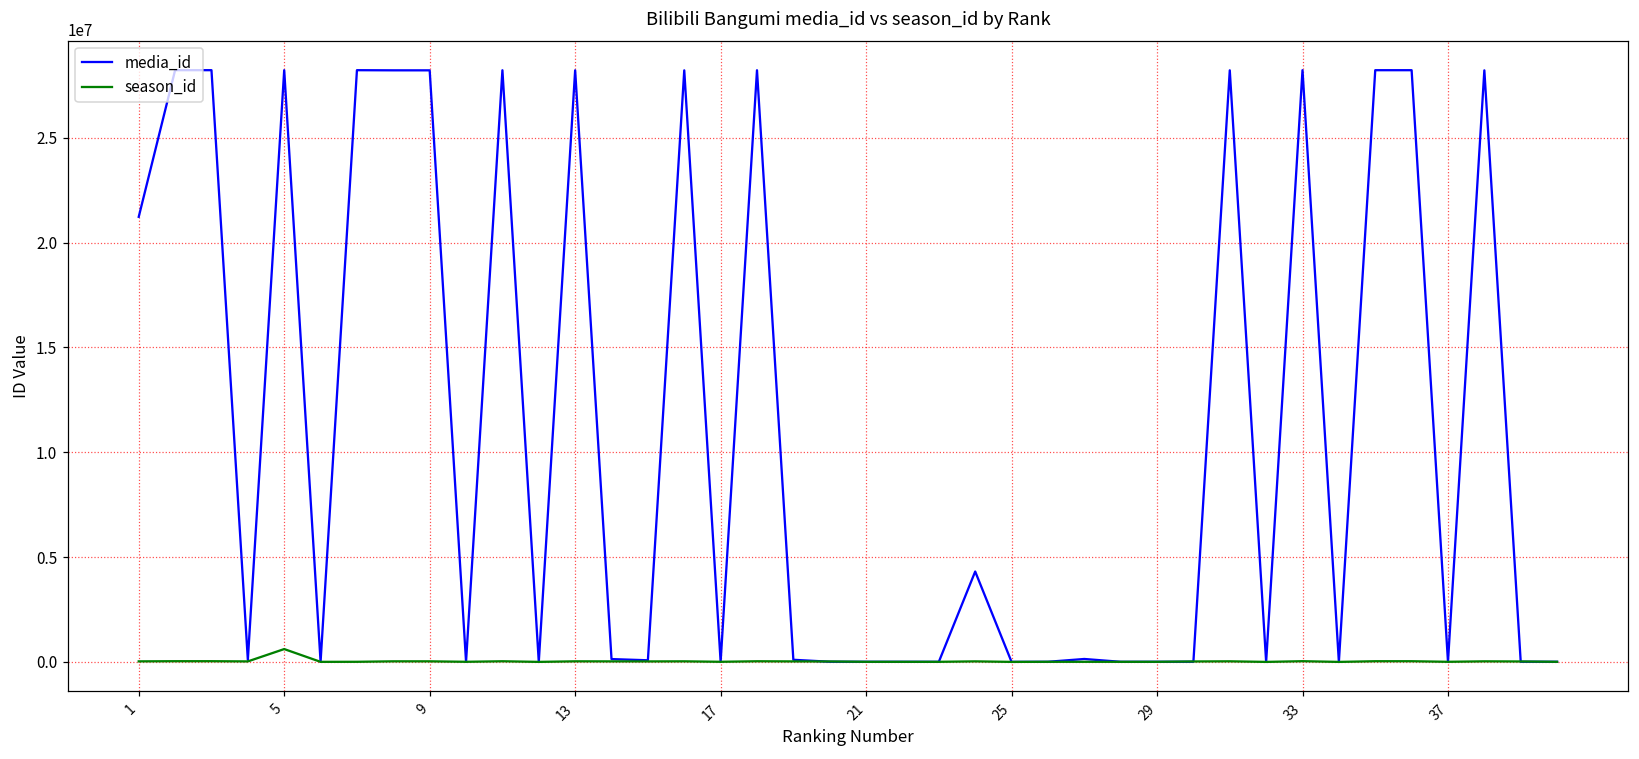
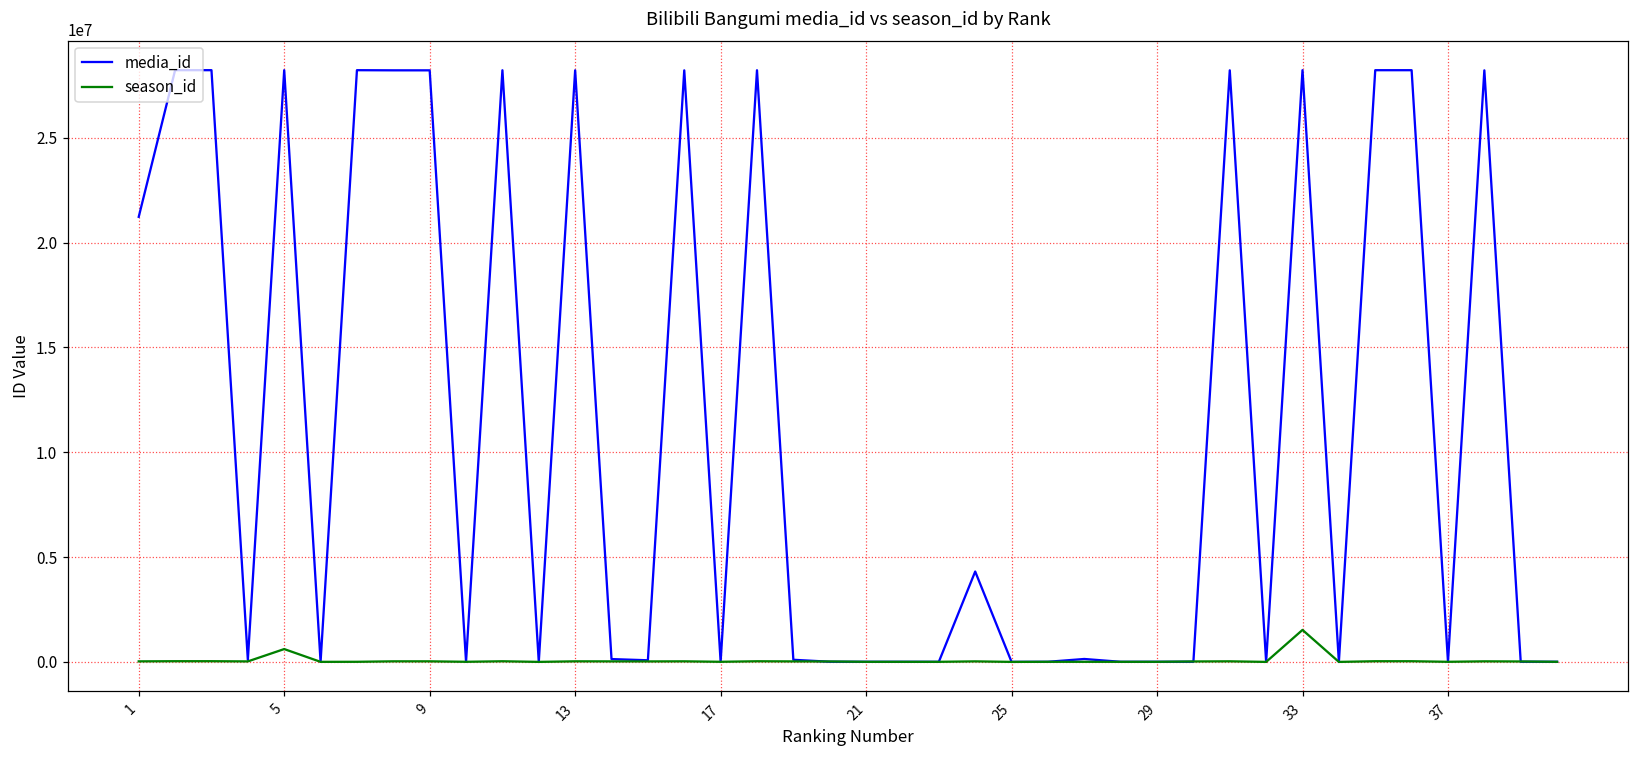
season_id, 33: 0 -> 1500000
